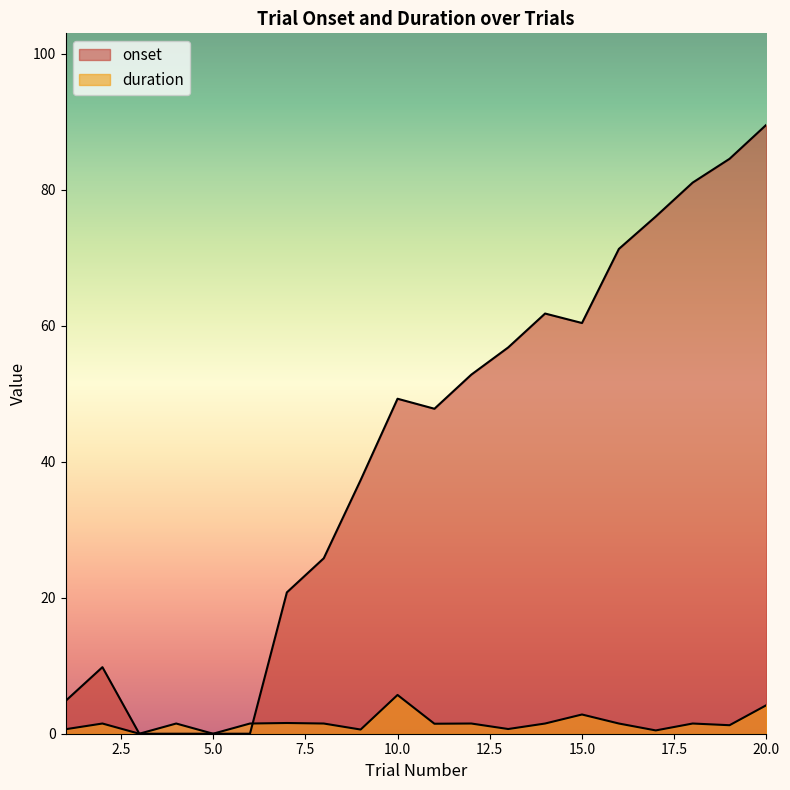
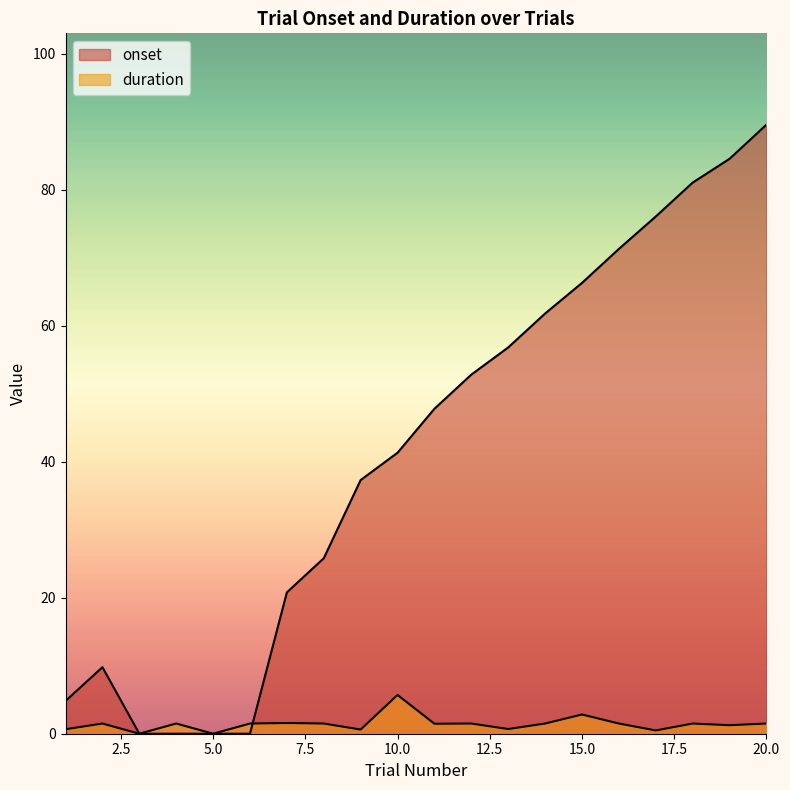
onset, 10.0: 49 -> 41
onset, 15.0: 60 -> 66
duration, 20.0: 4 -> 2
